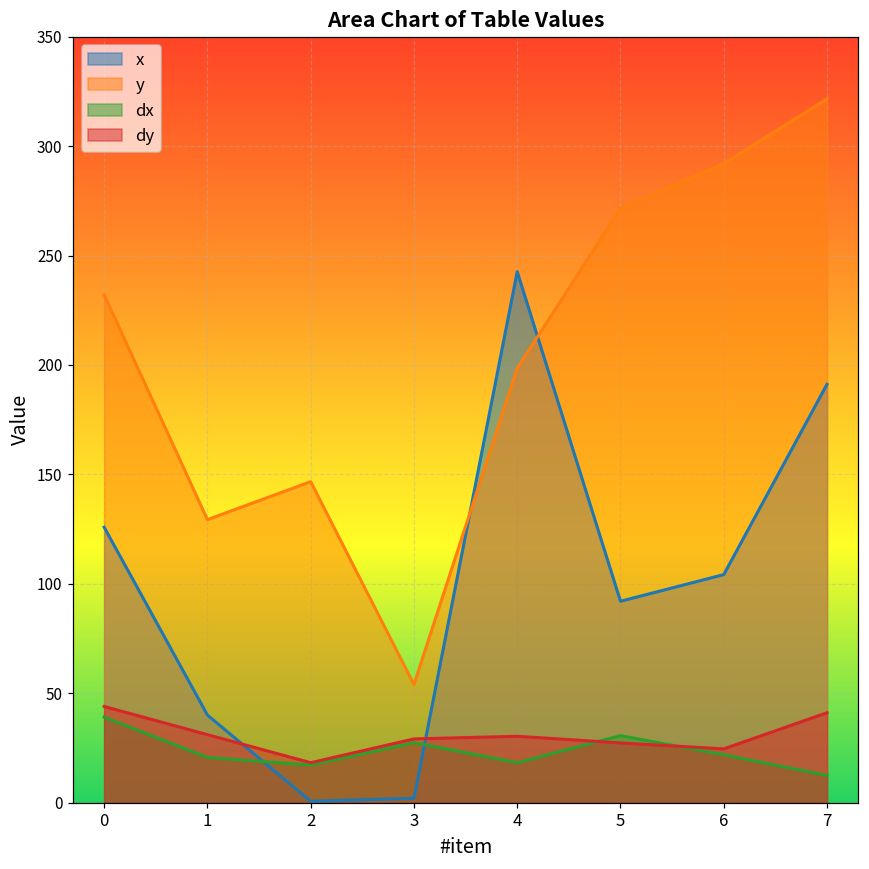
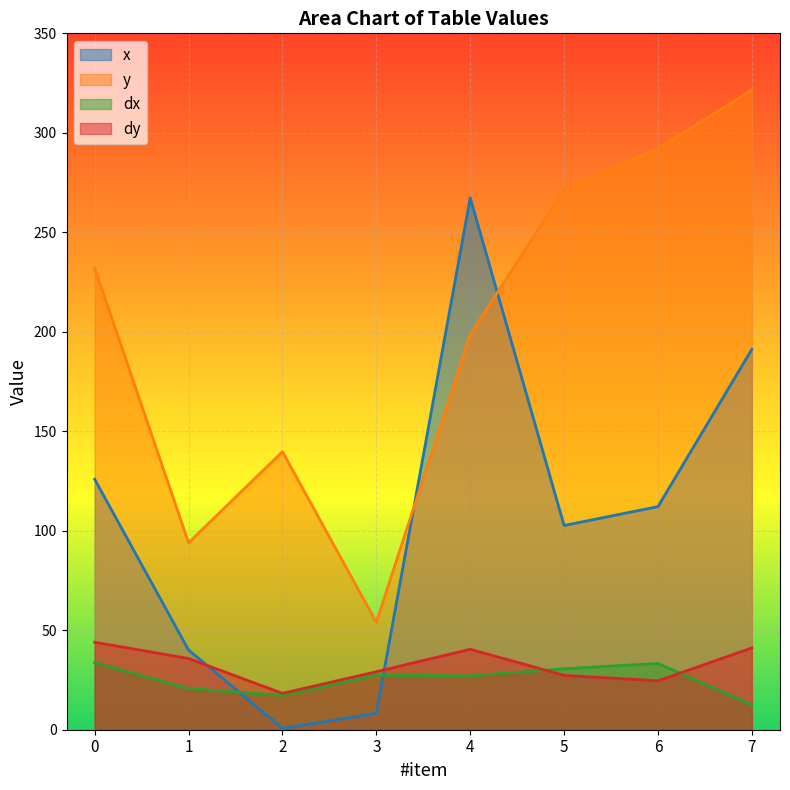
dx, 0: 39 -> 34
y, 1: 129 -> 94
dy, 1: 31 -> 36
y, 2: 147 -> 140
x, 3: 2 -> 8
x, 4: 243 -> 267
dx, 4: 18 -> 27
dy, 4: 30 -> 40
x, 5: 92 -> 103
x, 6: 104 -> 112
dx, 6: 22 -> 33
